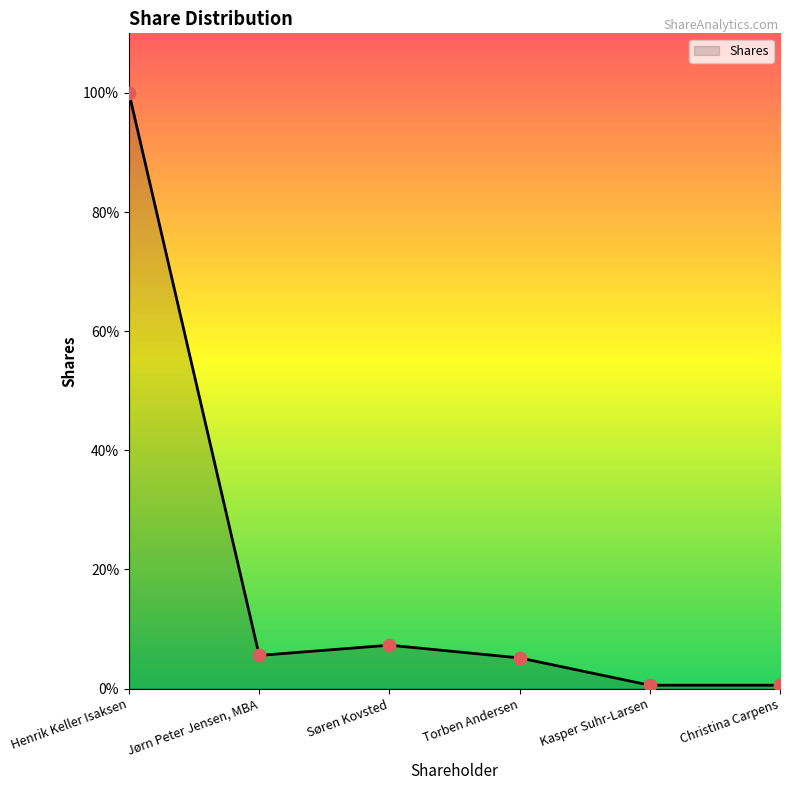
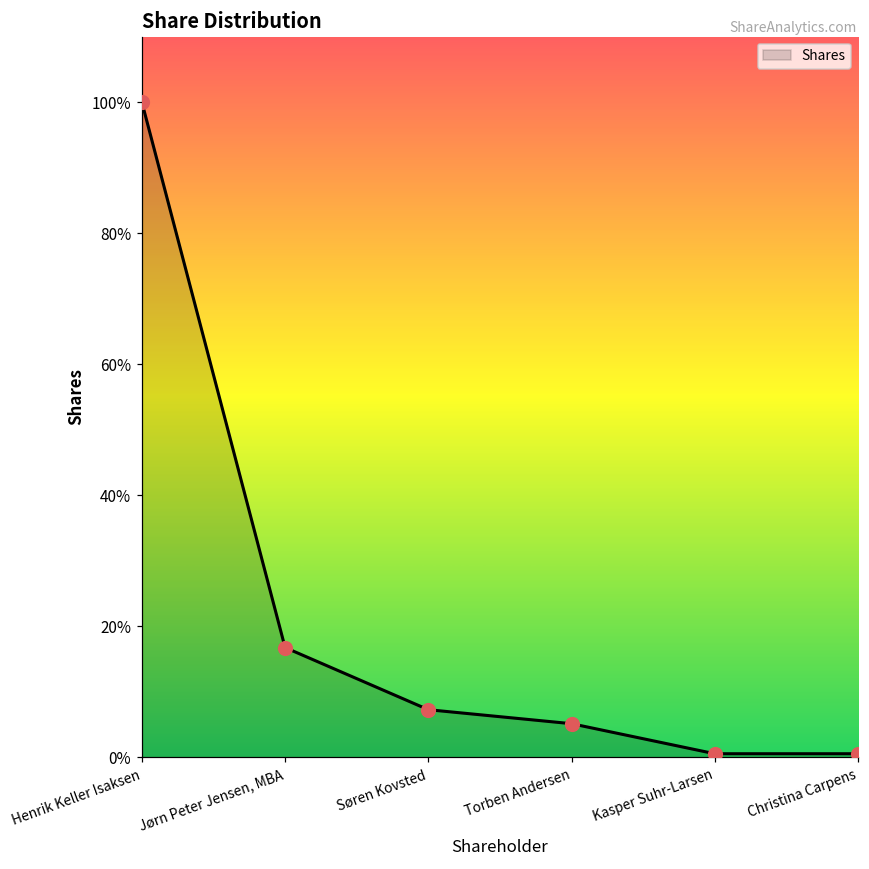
Jørn Peter Jensen, MBA: 6% -> 17%
